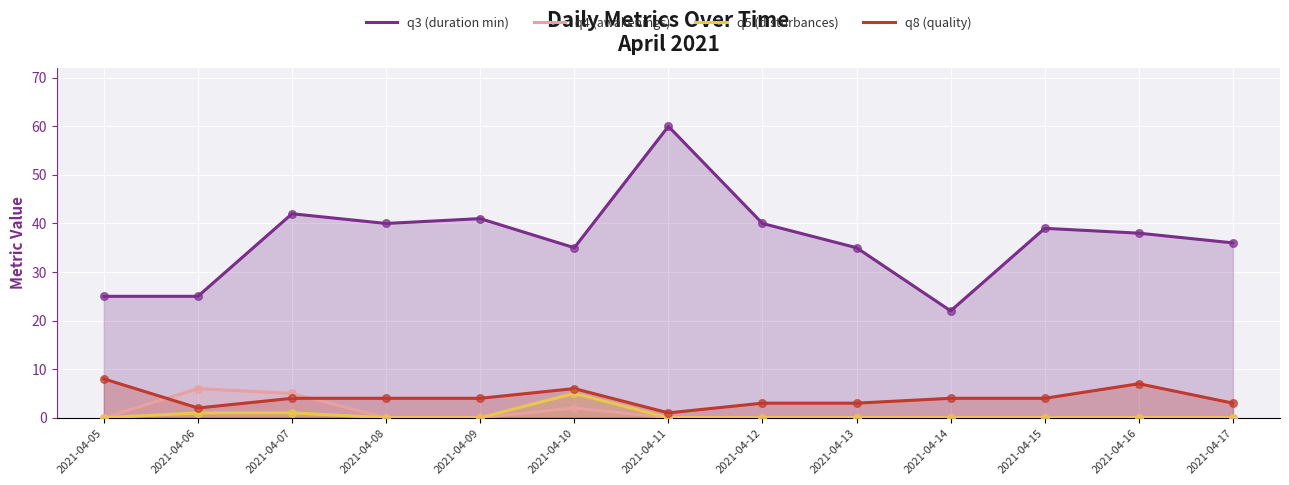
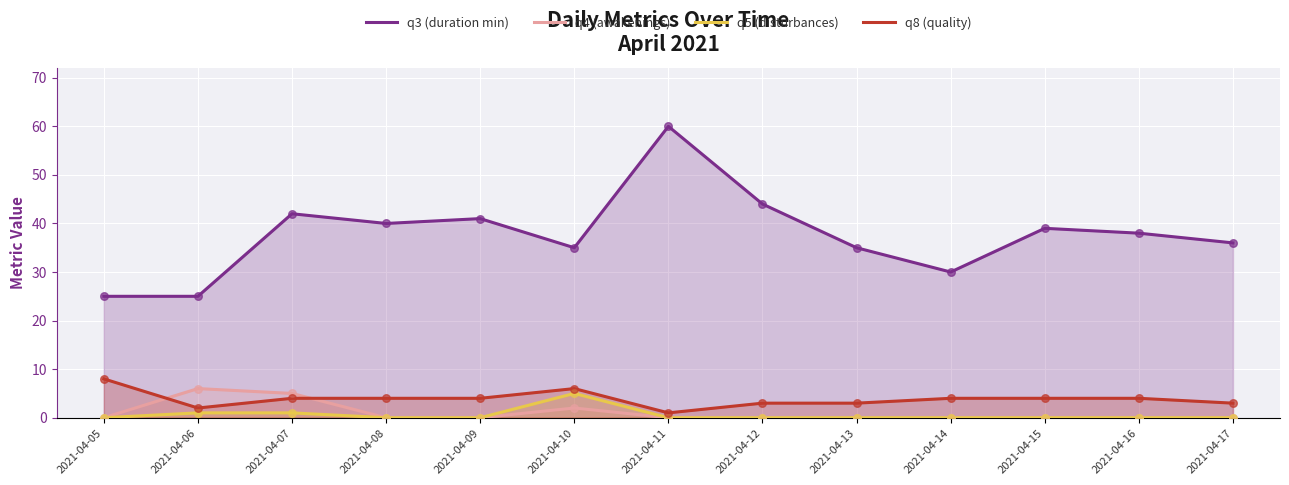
q3 (duration min), 2021-04-12: 40 -> 44
q3 (duration min), 2021-04-14: 22 -> 30
q8 (quality), 2021-04-16: 7 -> 4
